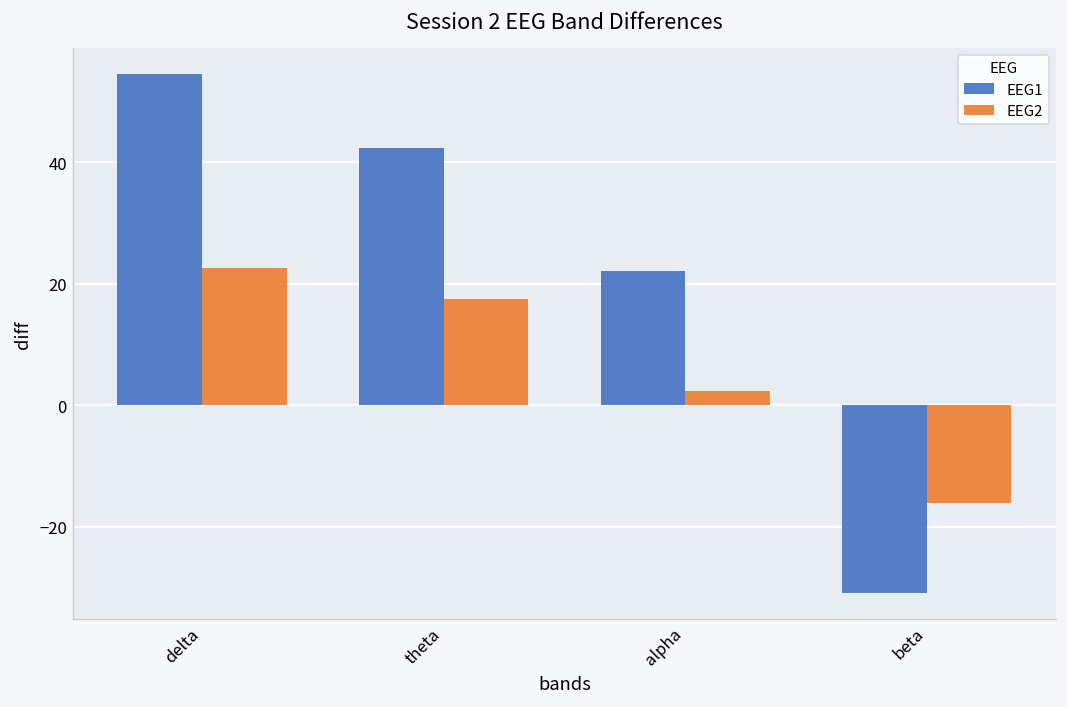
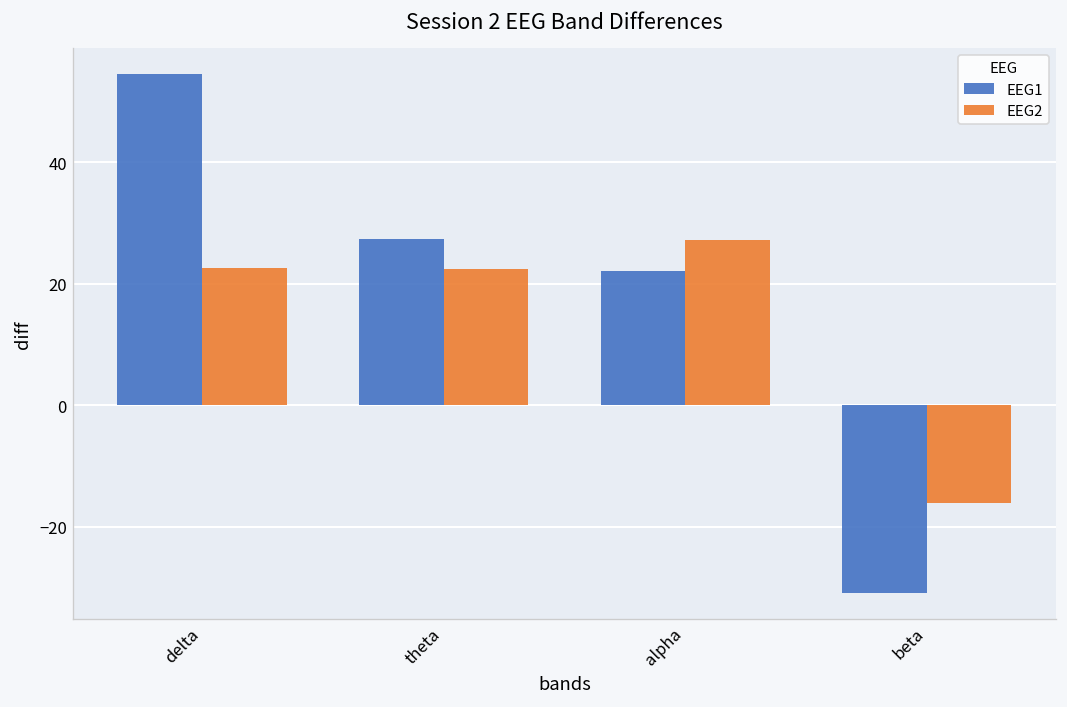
EEG1, theta: 42 -> 27
EEG2, theta: 18 -> 22
EEG2, alpha: 2 -> 27
